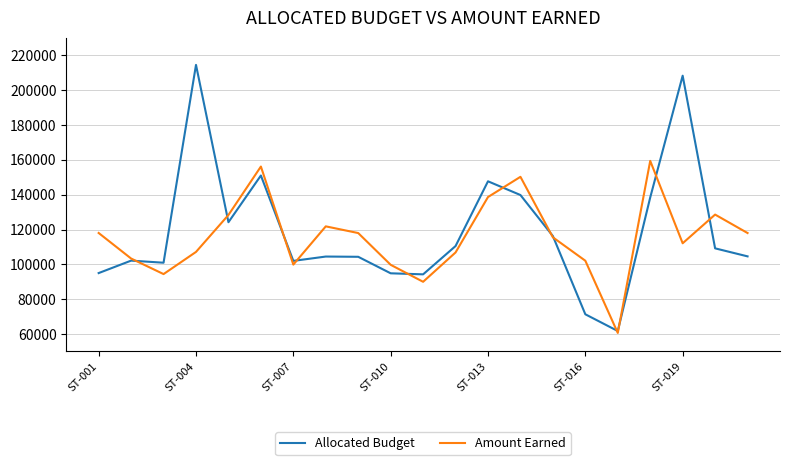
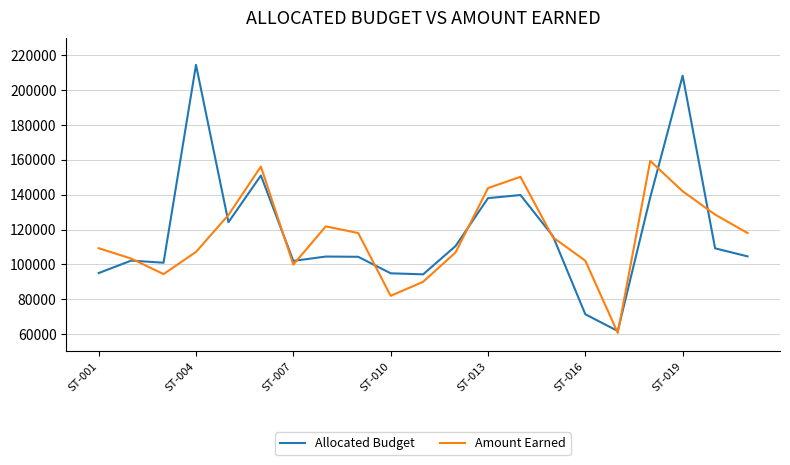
Amount Earned, ST-001: 118000 -> 109000
Amount Earned, ST-010: 100000 -> 82000
Allocated Budget, ST-013: 148000 -> 138000
Amount Earned, ST-013: 139000 -> 144000
Amount Earned, ST-019: 112000 -> 142000
